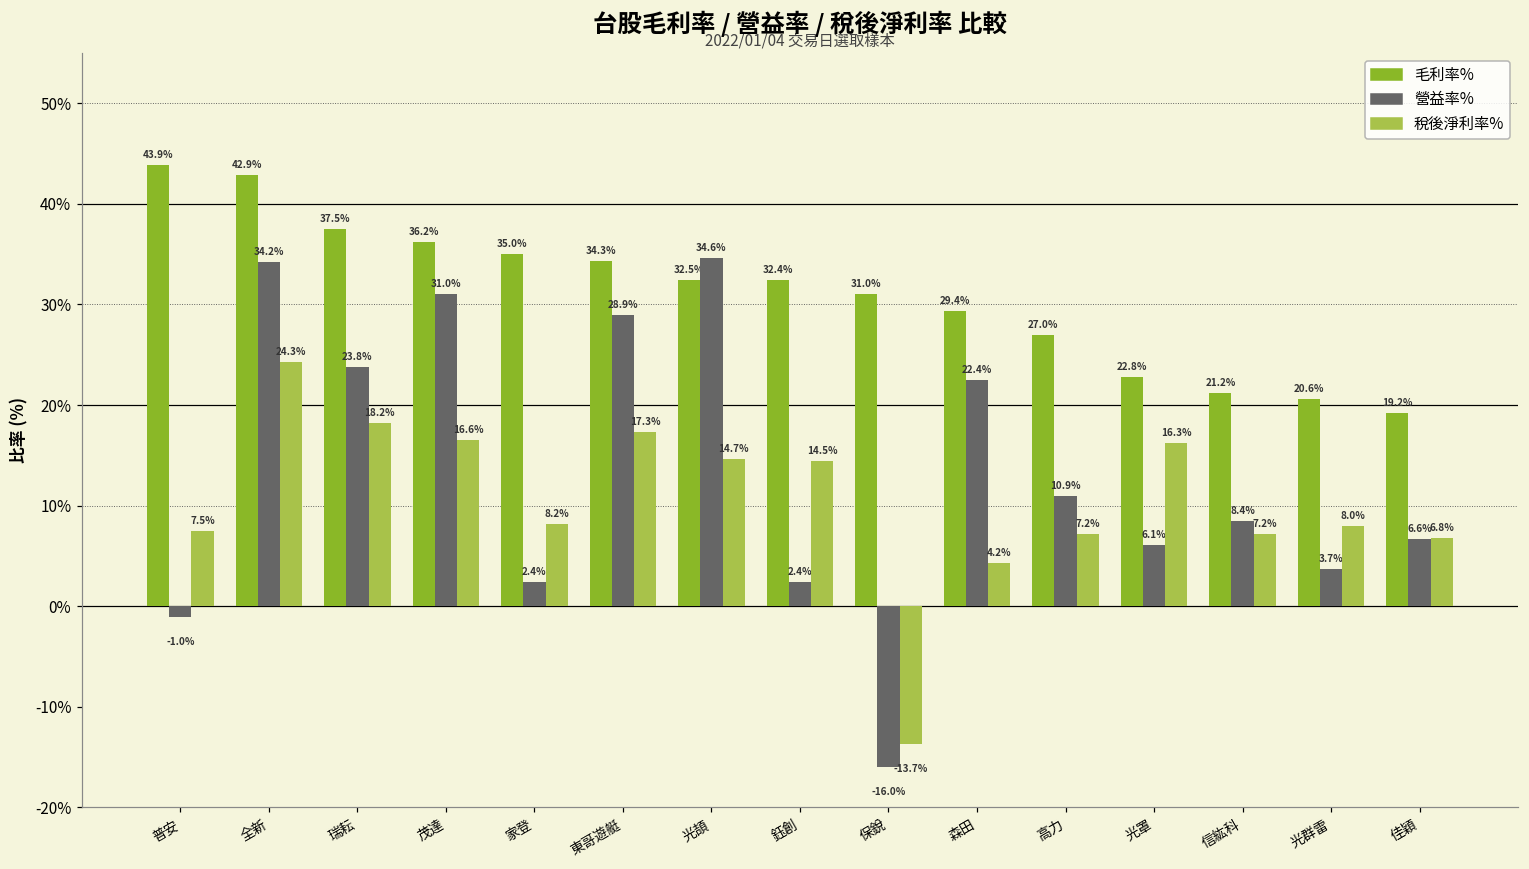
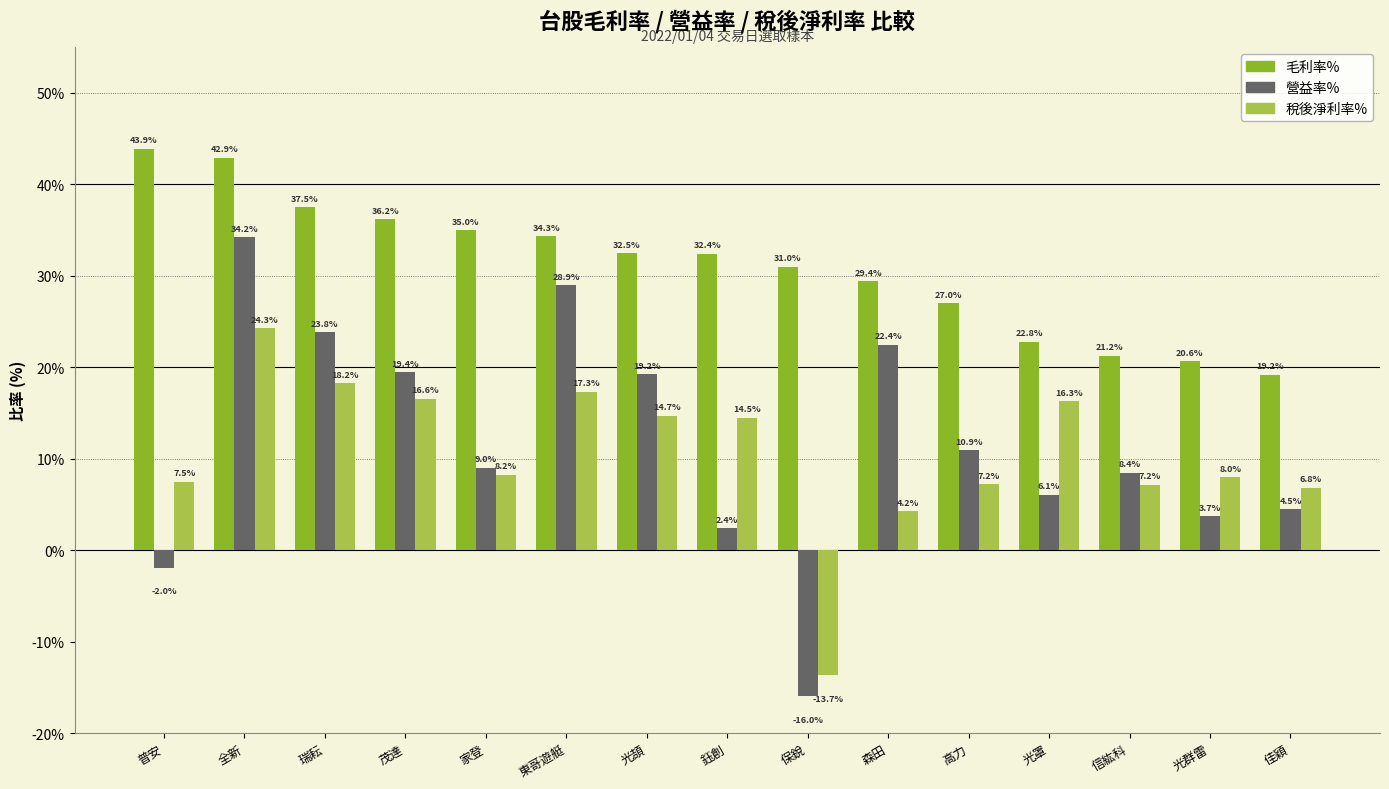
營益率%, 普安: -1.0% -> -2.0%
營益率%, 茂達: 31.0% -> 19.4%
營益率%, 家登: 2.4% -> 9.0%
營益率%, 光頡: 34.6% -> 19.2%
營益率%, 佳穎: 6.6% -> 4.5%
